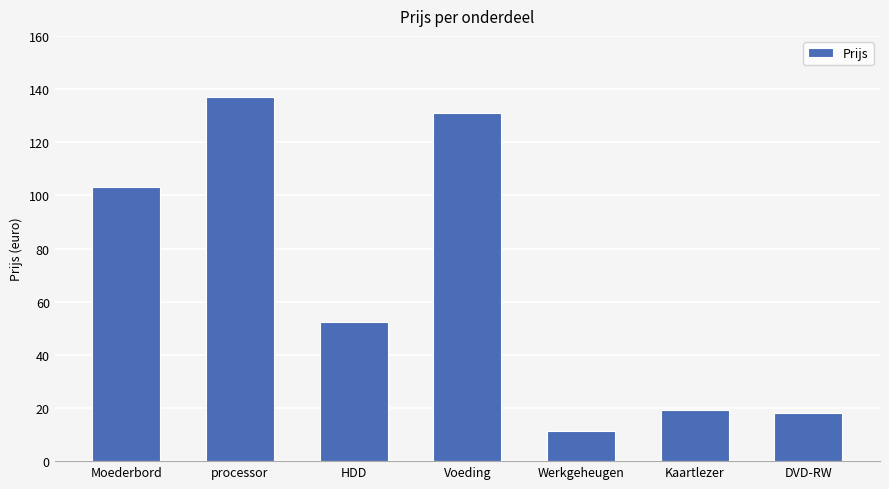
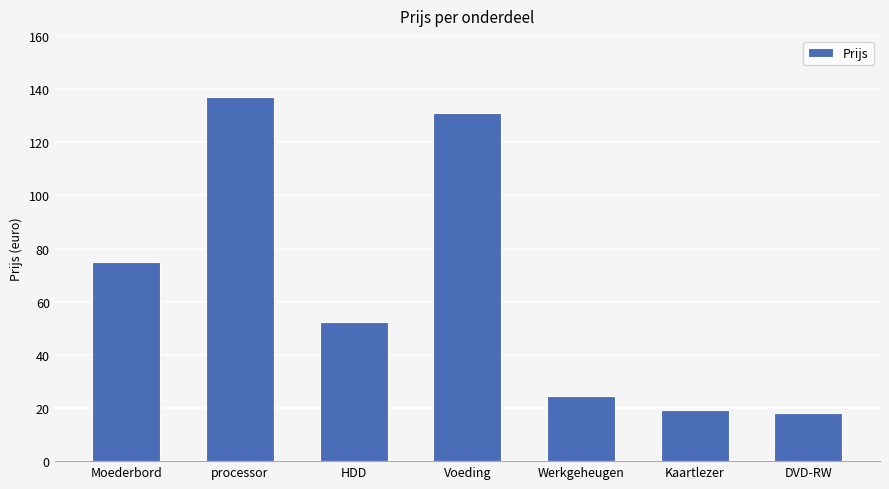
Moederbord: 103 -> 75
Werkgeheugen: 11 -> 24
